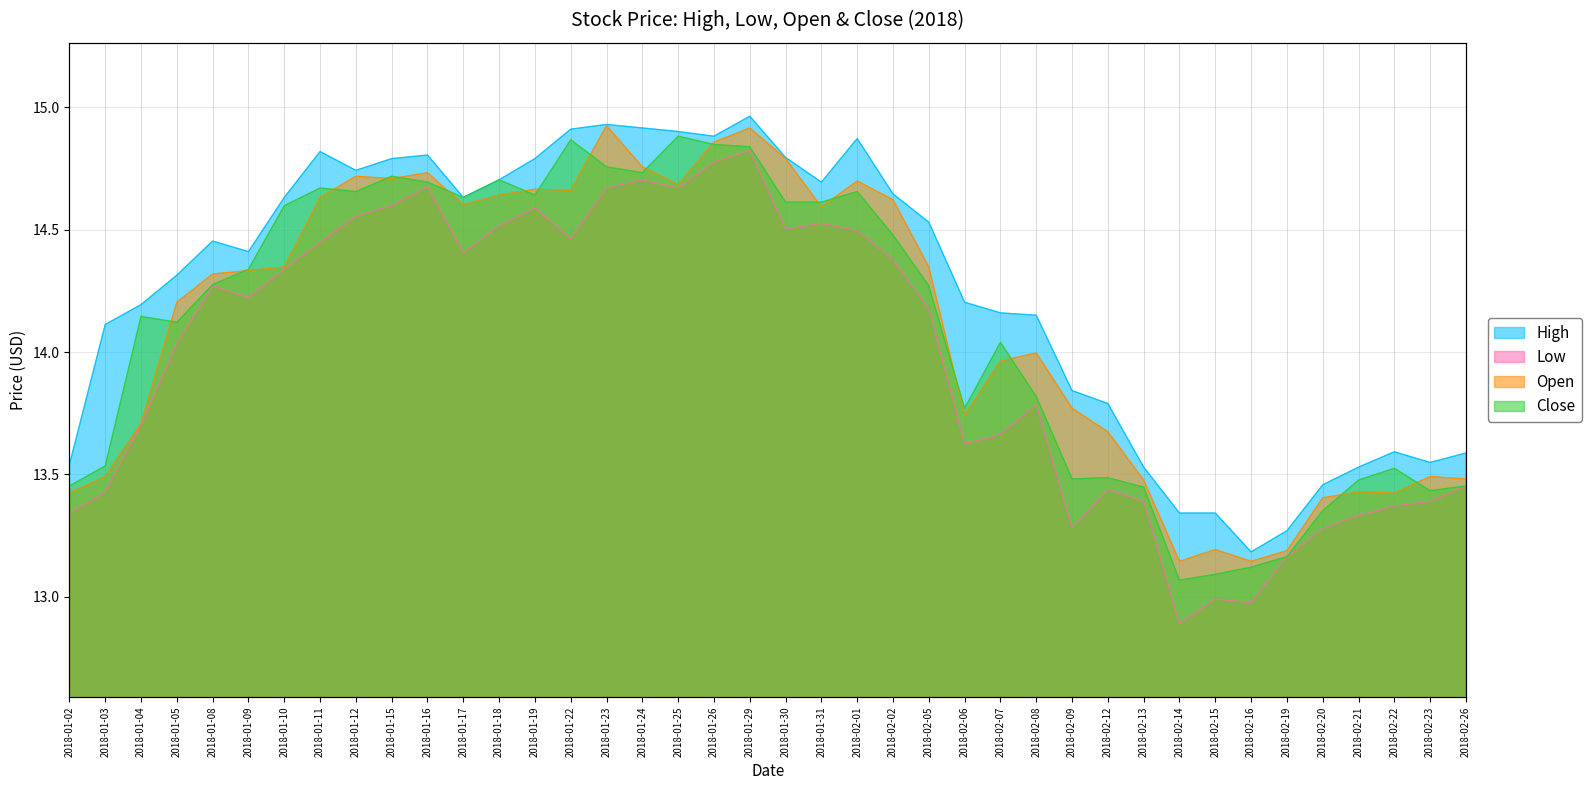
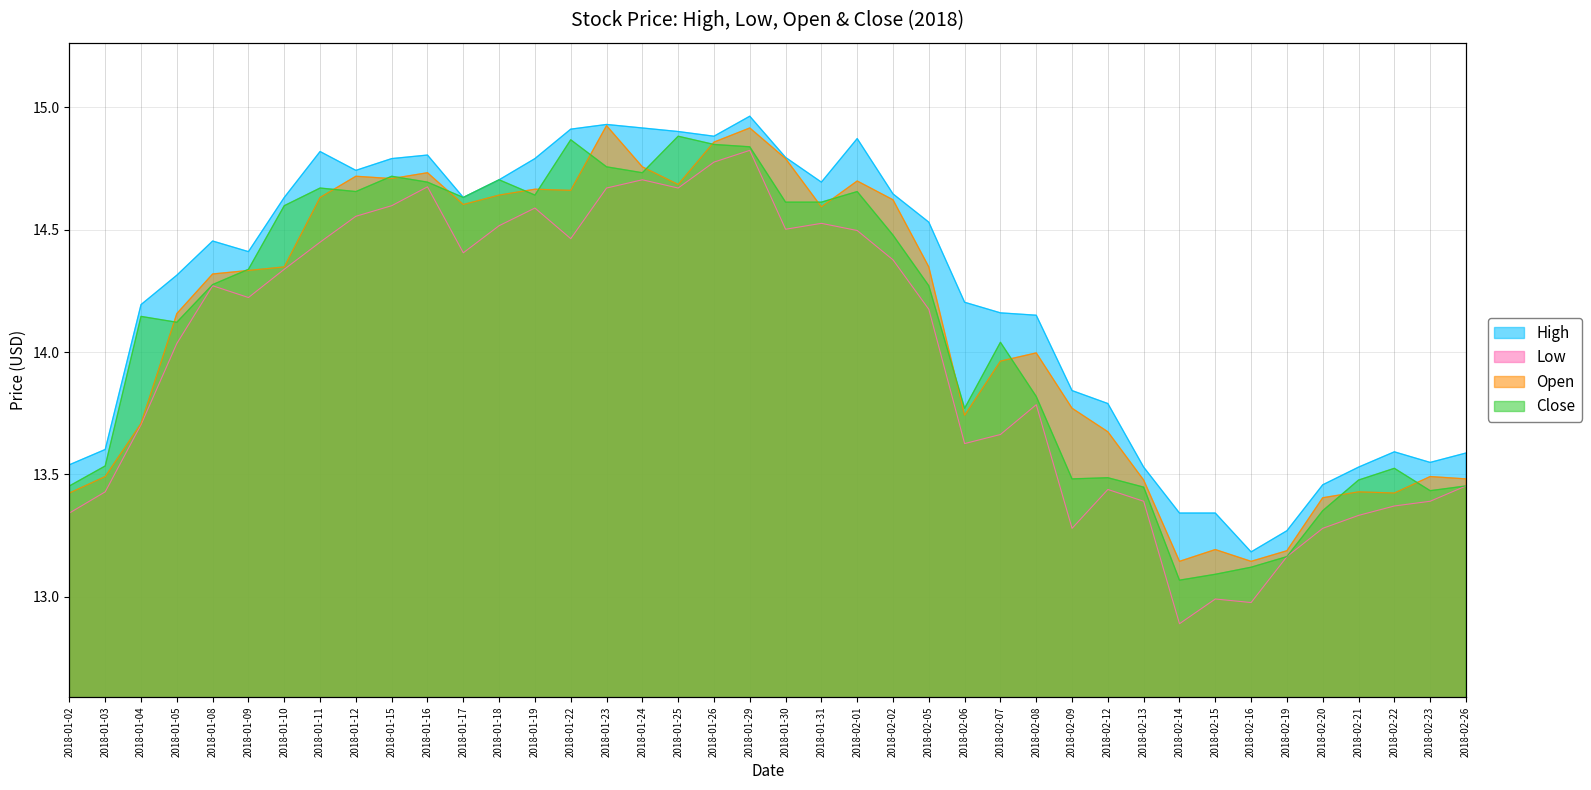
High, 2018-01-03: 14.11 -> 13.60
Open, 2018-01-05: 14.20 -> 14.16
